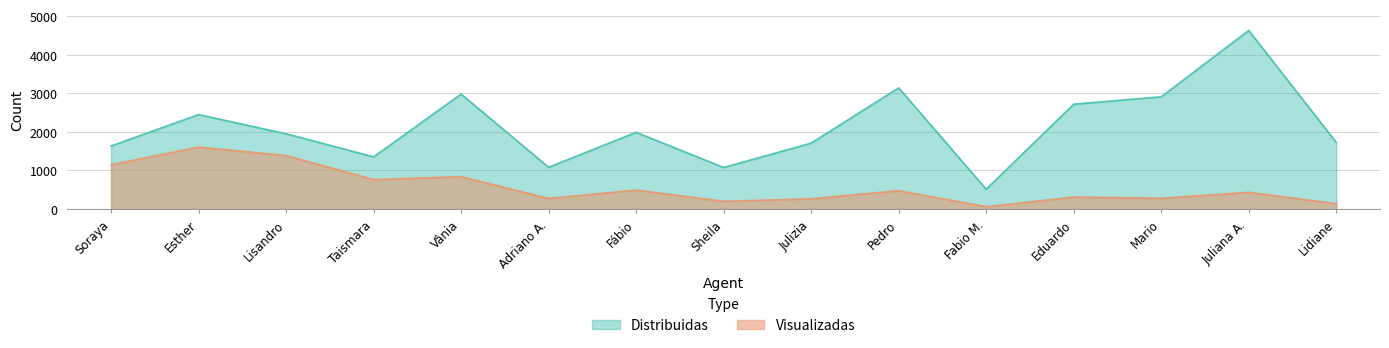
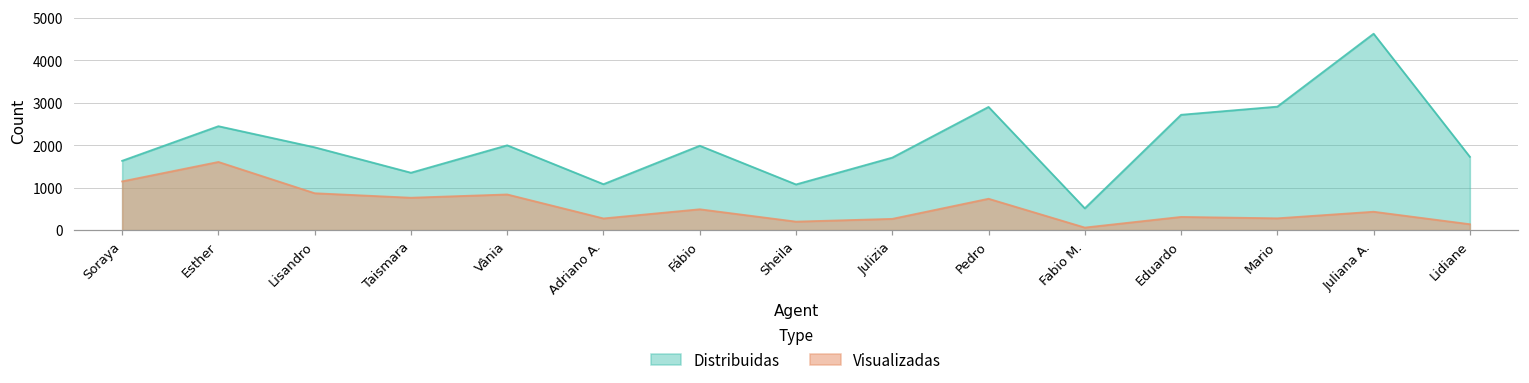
Visualizadas, Lisandro: 1400 -> 900
Distribuidas, Vânia: 3000 -> 2000
Distribuidas, Pedro: 3100 -> 2900
Visualizadas, Pedro: 500 -> 700
